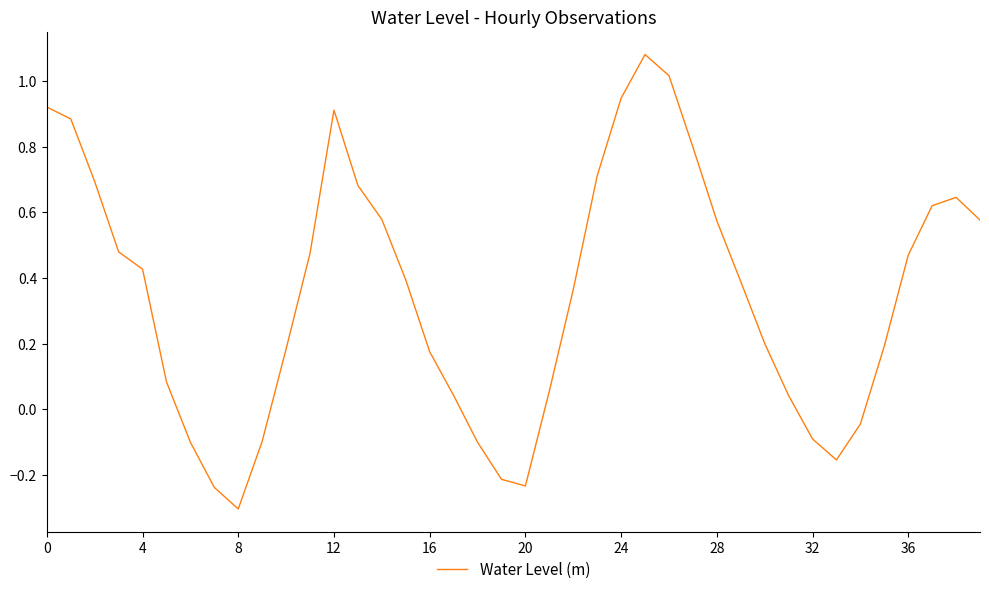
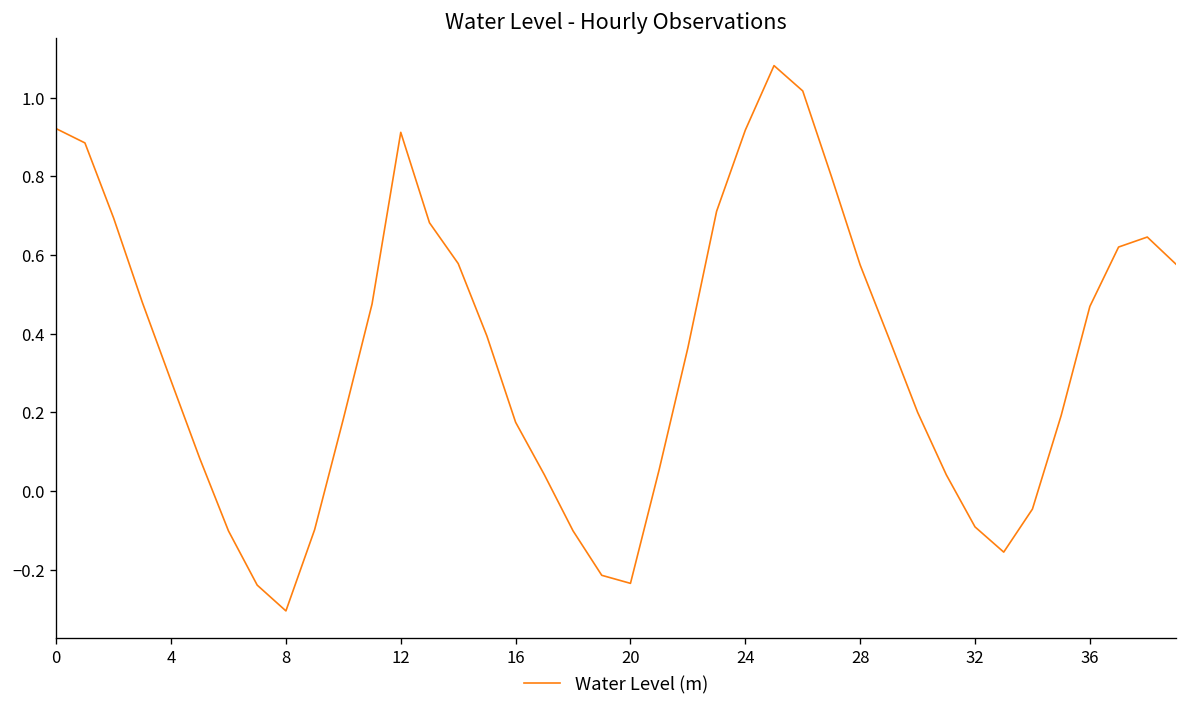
4: 0.43 -> 0.28
24: 0.95 -> 0.92
